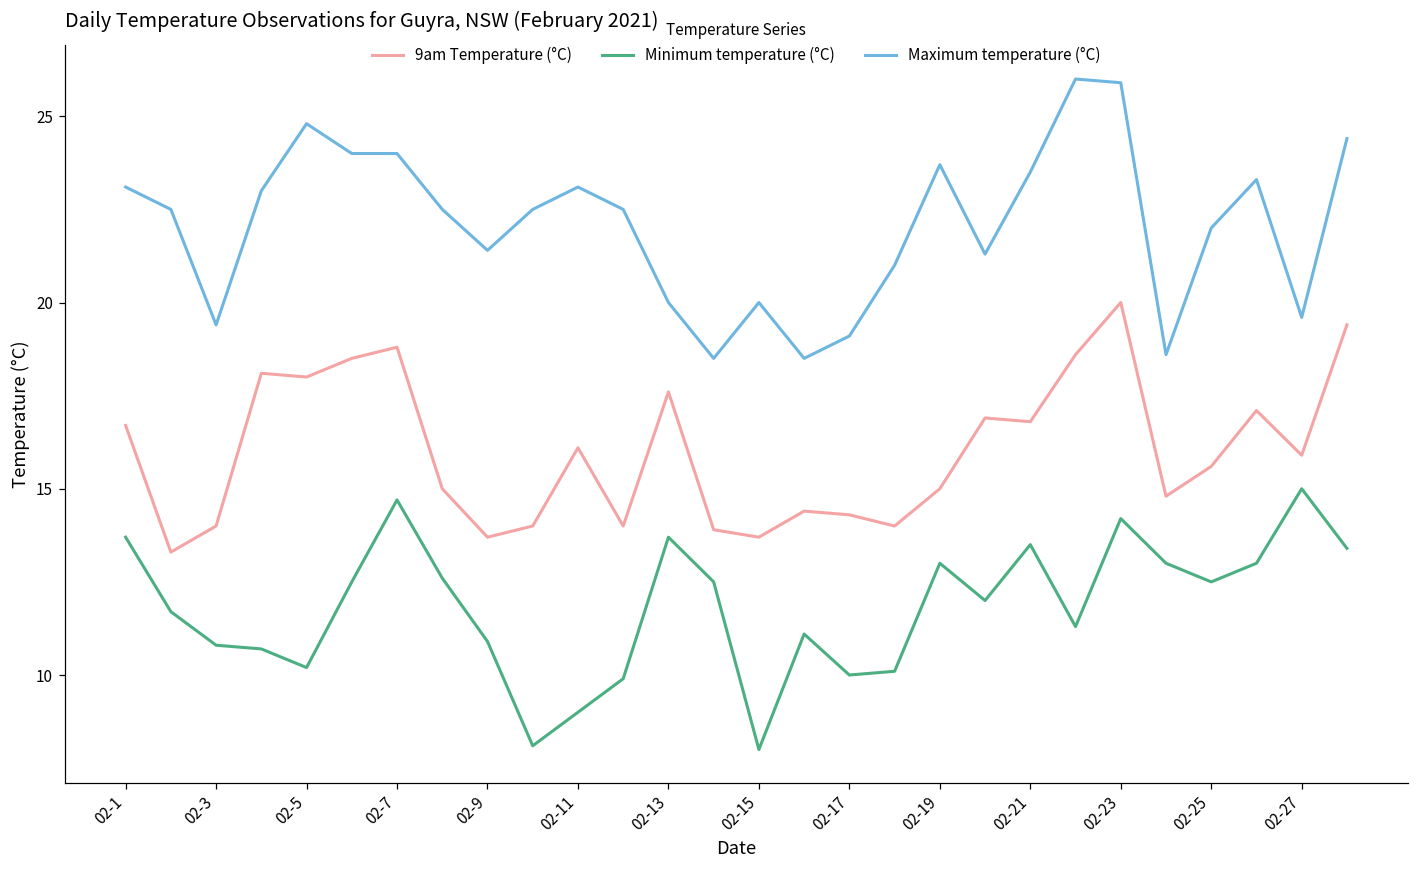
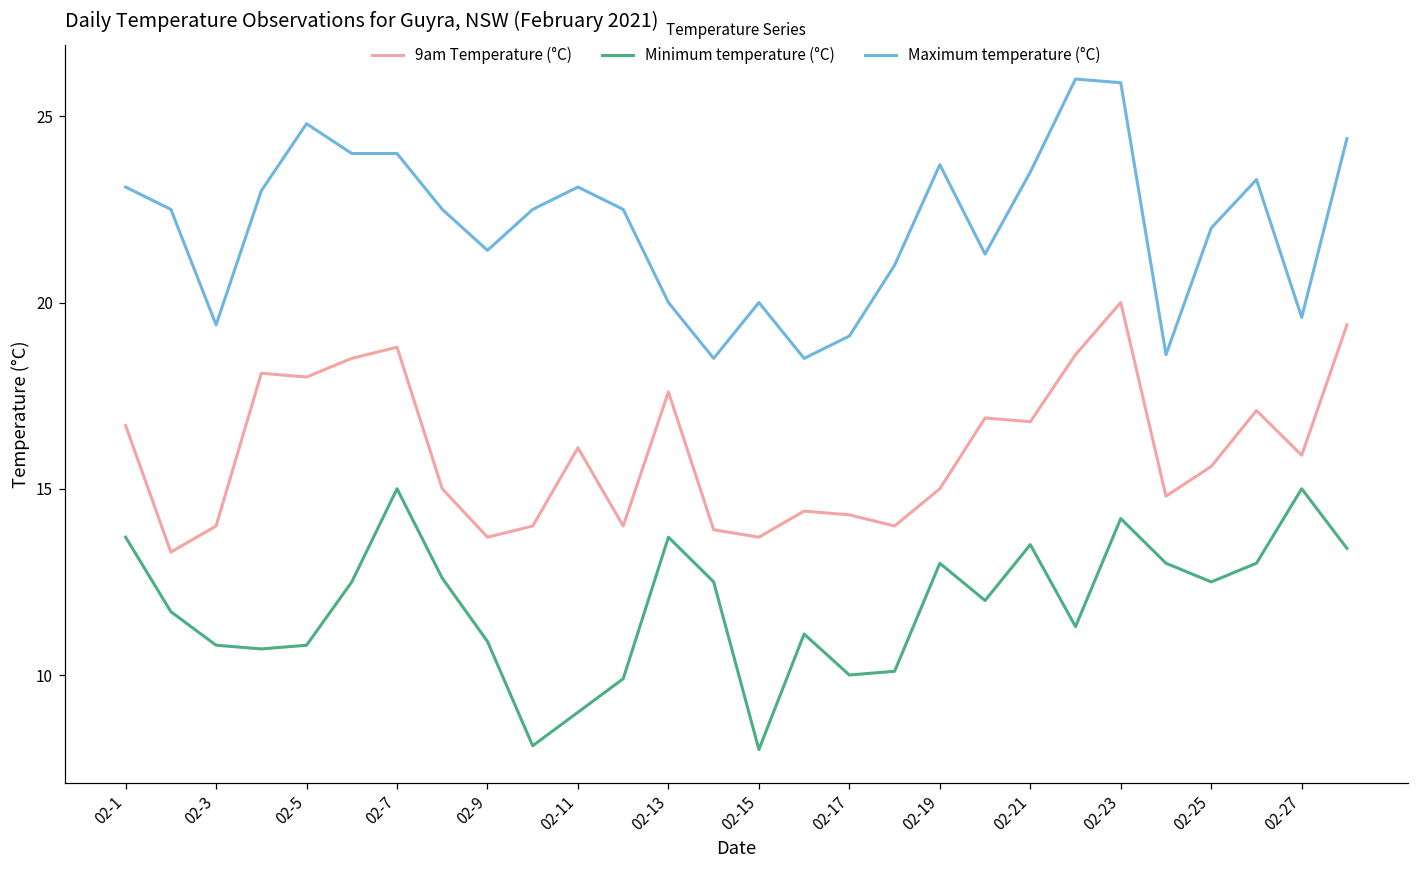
Minimum temperature (°C), 02-5: 10.2 -> 10.8
Minimum temperature (°C), 02-7: 14.7 -> 15.0
